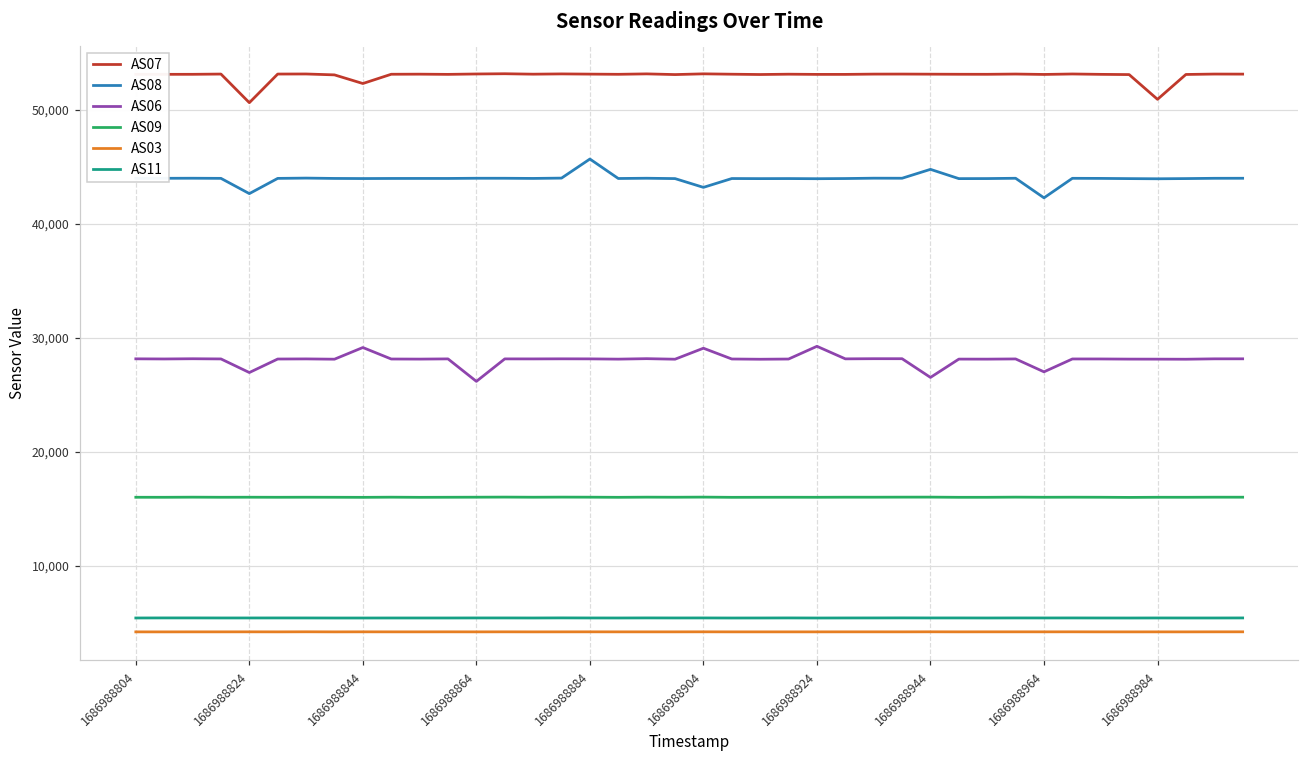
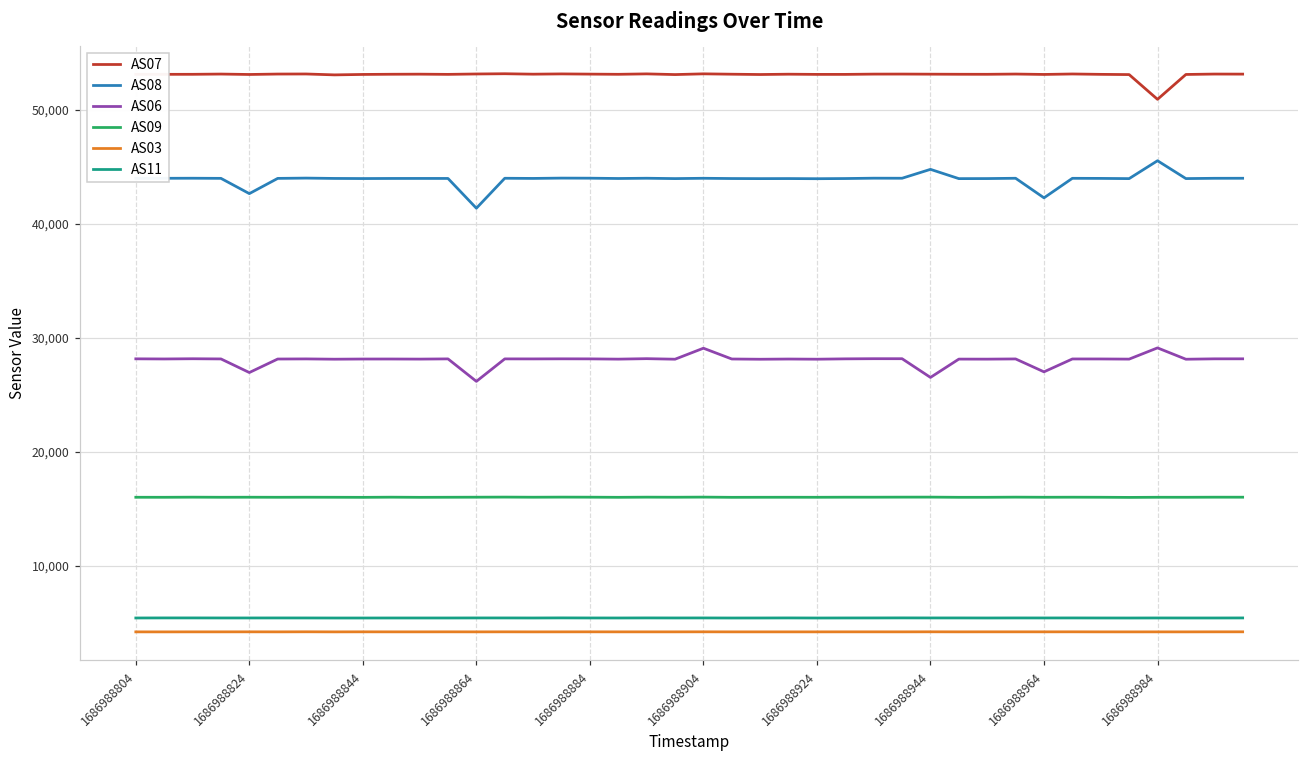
AS07, 1686988824: 50,600 -> 53,100
AS07, 1686988844: 52,300 -> 53,100
AS06, 1686988844: 29,100 -> 28,100
AS08, 1686988864: 44,000 -> 41,400
AS08, 1686988884: 45,700 -> 44,000
AS08, 1686988904: 43,200 -> 44,000
AS06, 1686988924: 29,200 -> 28,100
AS08, 1686988984: 43,900 -> 45,500
AS06, 1686988984: 28,100 -> 29,100
